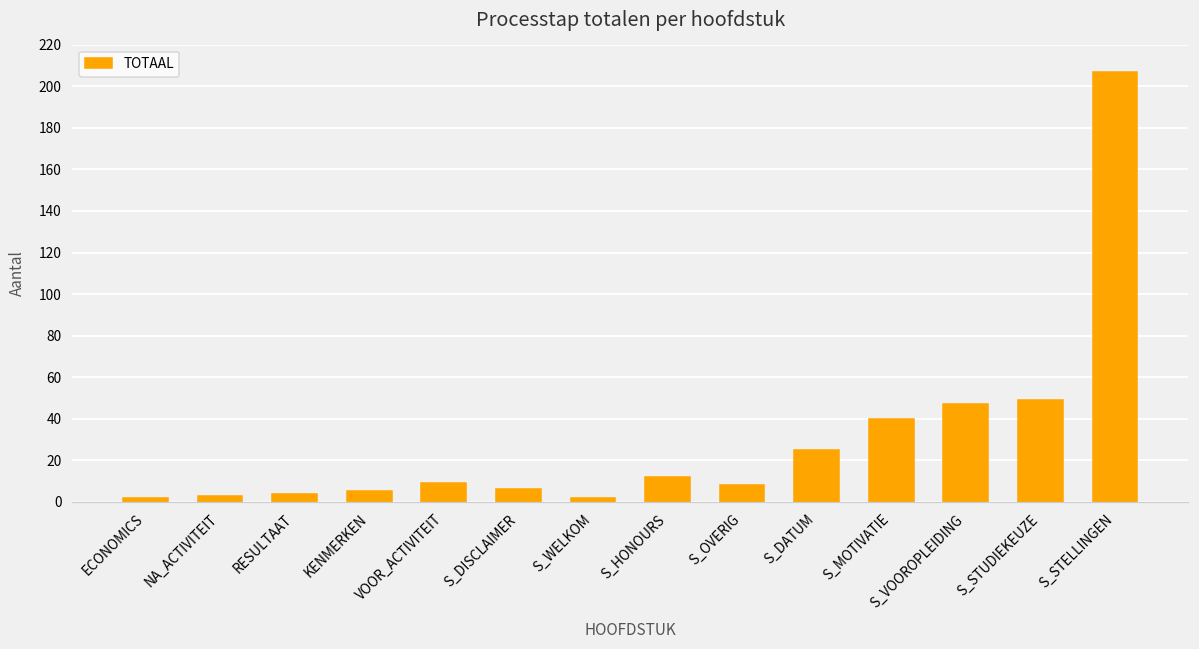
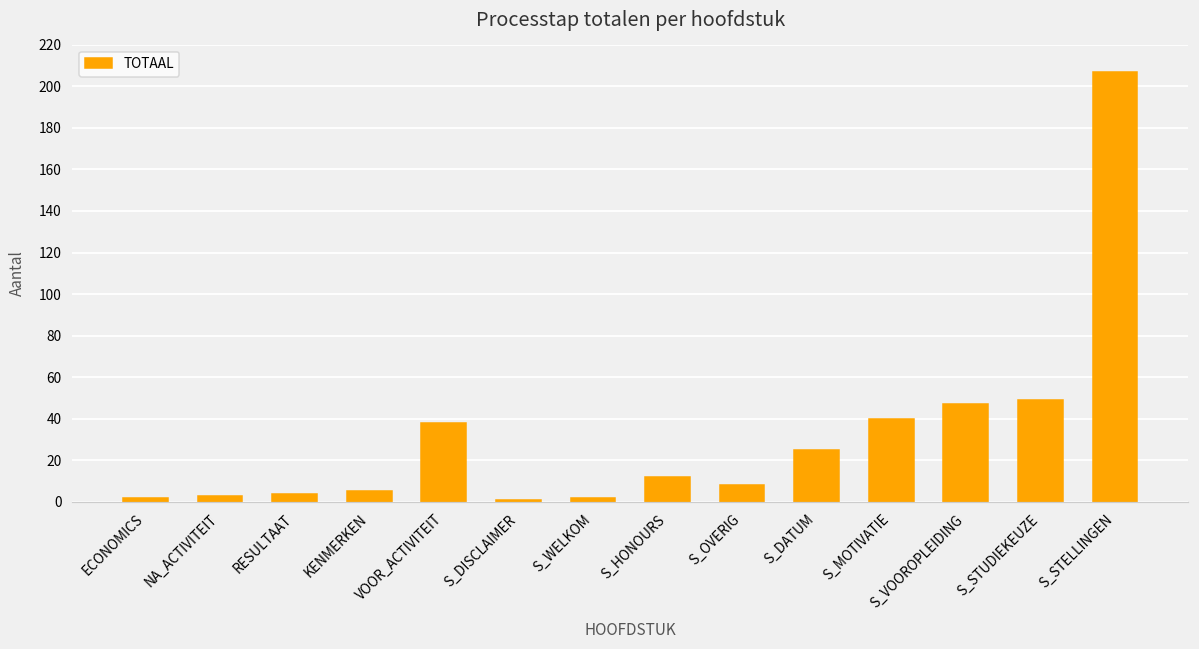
VOOR_ACTIVITEIT: 9 -> 38
S_DISCLAIMER: 6 -> 1
